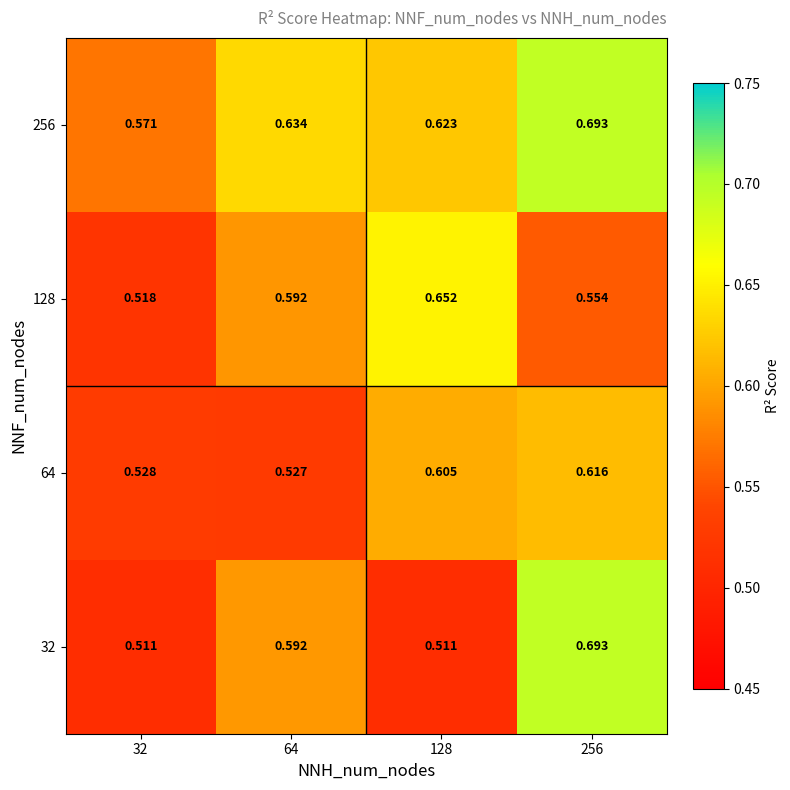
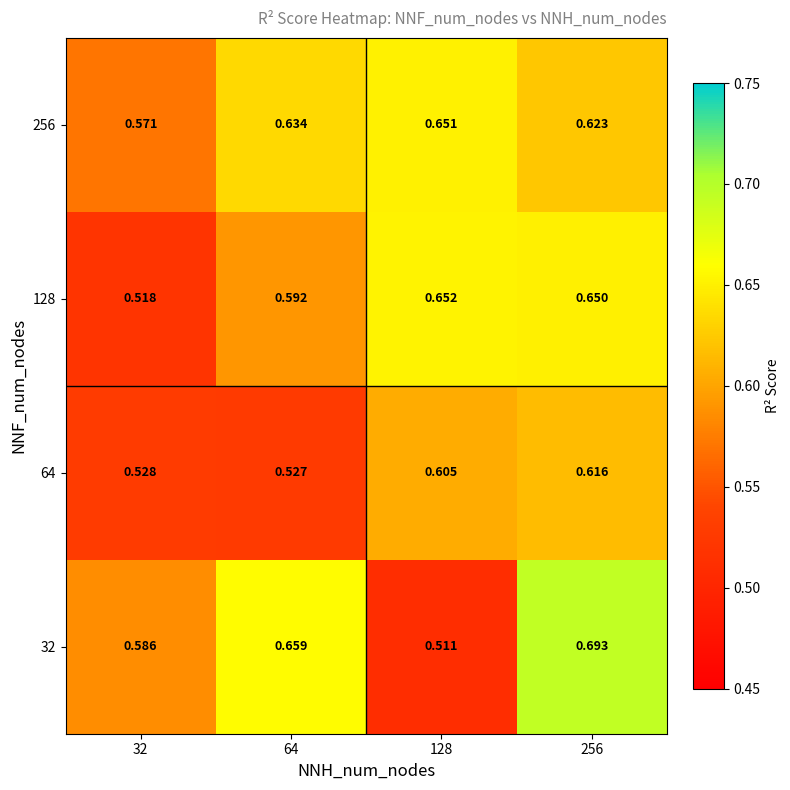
256, 128: 0.623 -> 0.651
256, 256: 0.693 -> 0.623
128, 256: 0.554 -> 0.650
32, 32: 0.511 -> 0.586
32, 64: 0.592 -> 0.659
